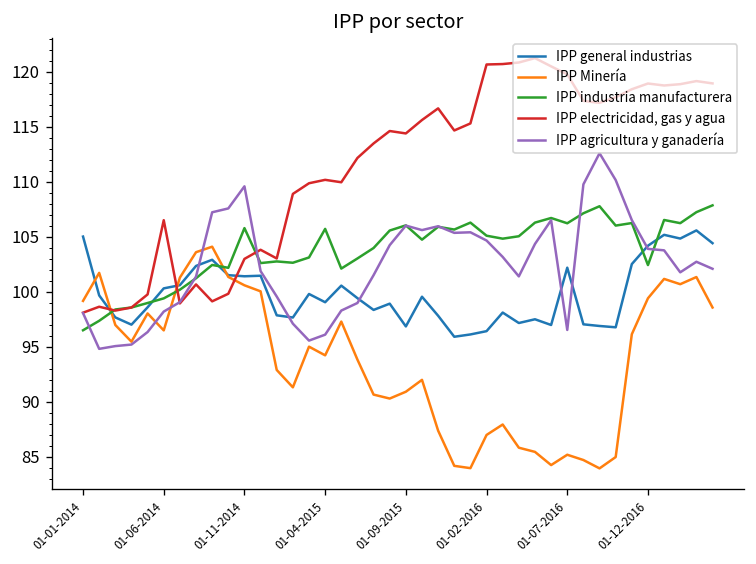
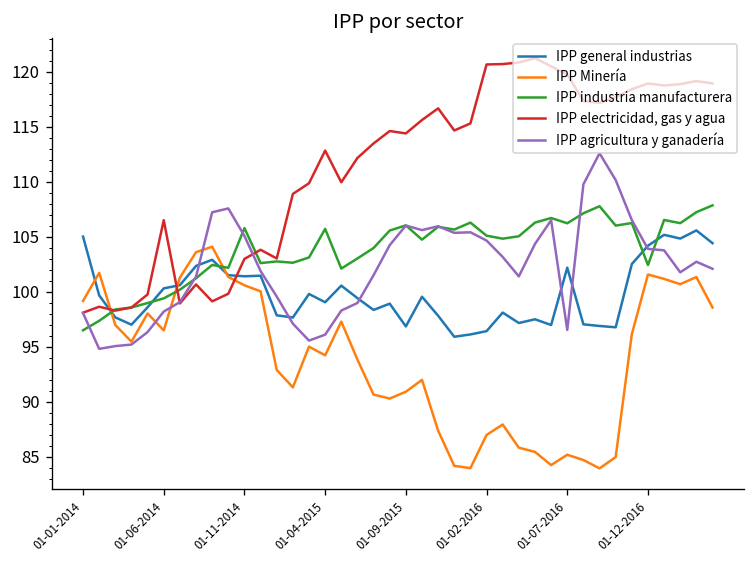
IPP agricultura y ganadería, 01-11-2014: 110 -> 105
IPP electricidad, gas y agua, 01-04-2015: 110 -> 113
IPP Minería, 01-12-2016: 99 -> 102
